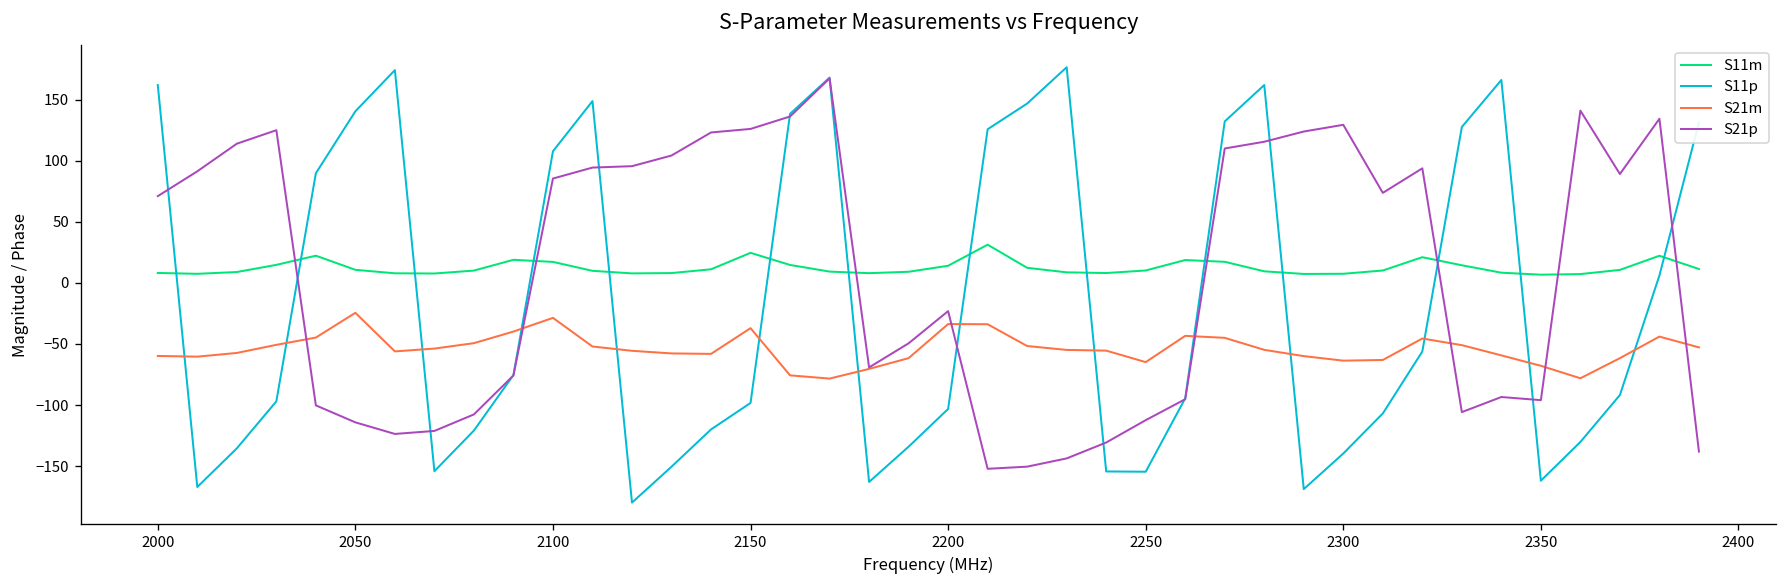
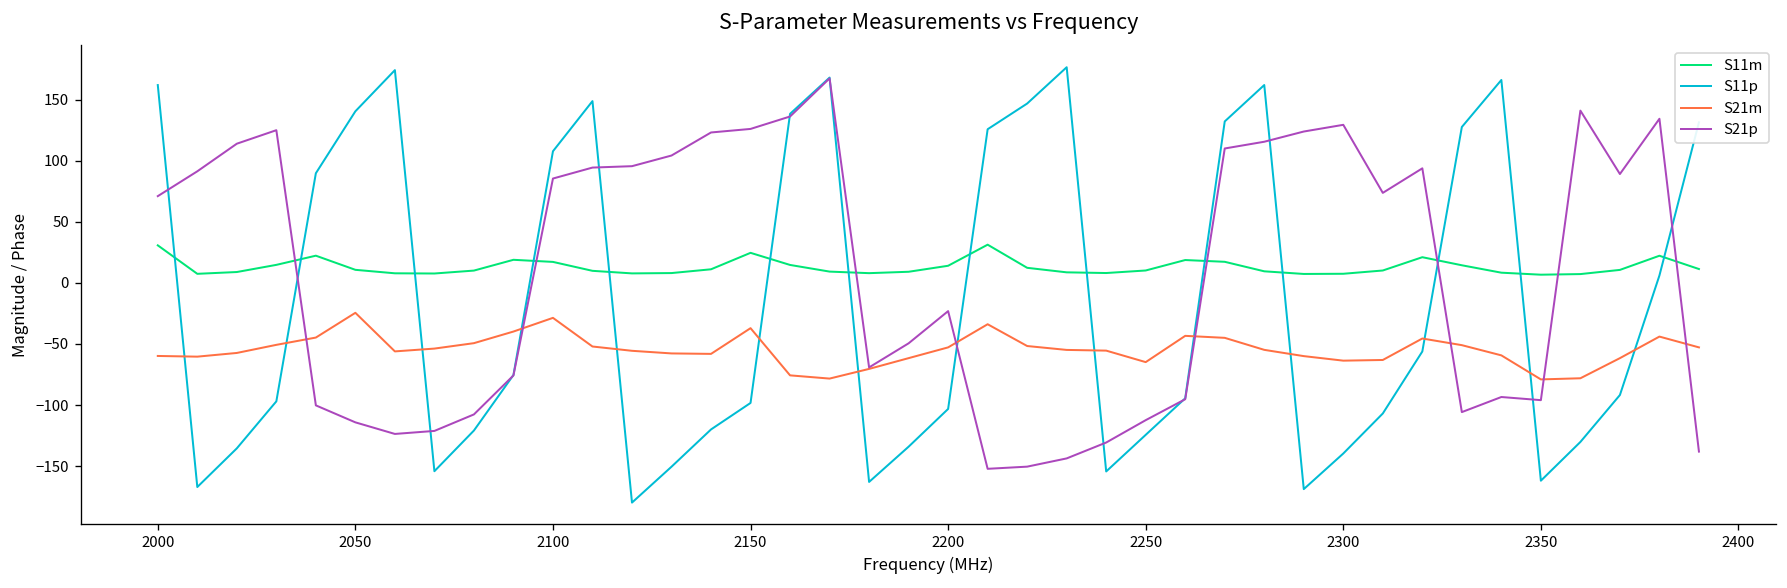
S11m, 2000: 8 -> 31
S21m, 2200: -34 -> -53
S11p, 2250: -155 -> -124
S21m, 2350: -68 -> -79
